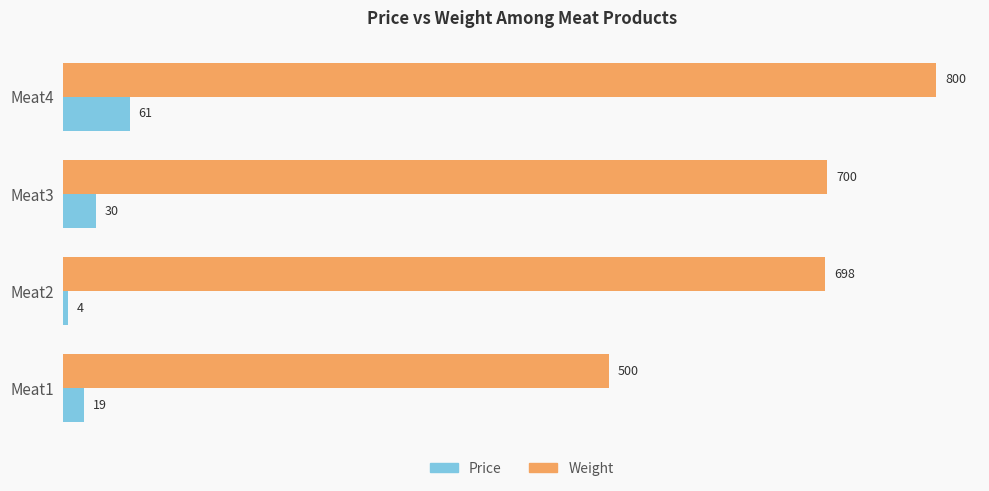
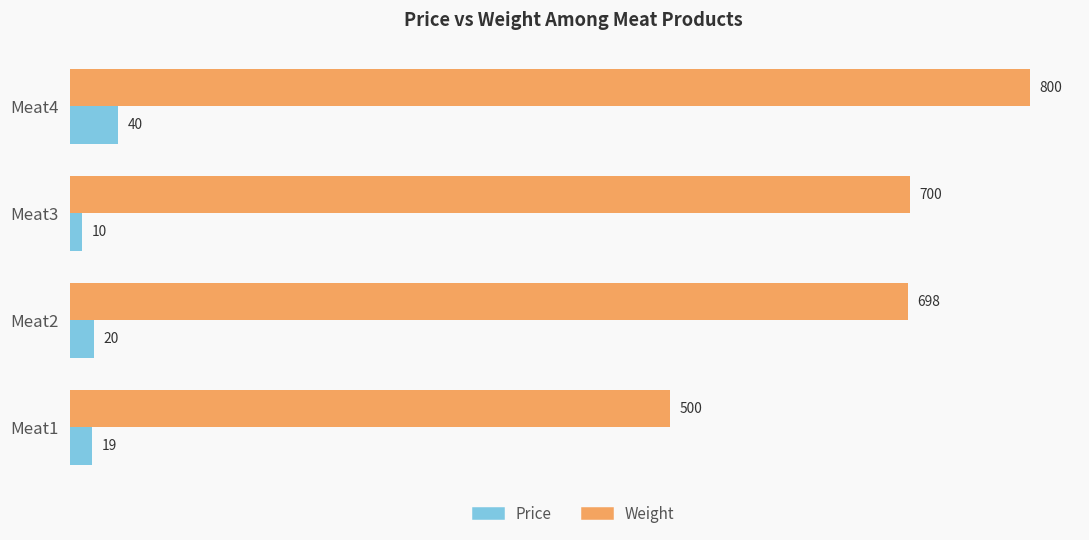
Price, Meat4: 61 -> 40
Price, Meat3: 30 -> 10
Price, Meat2: 4 -> 20
